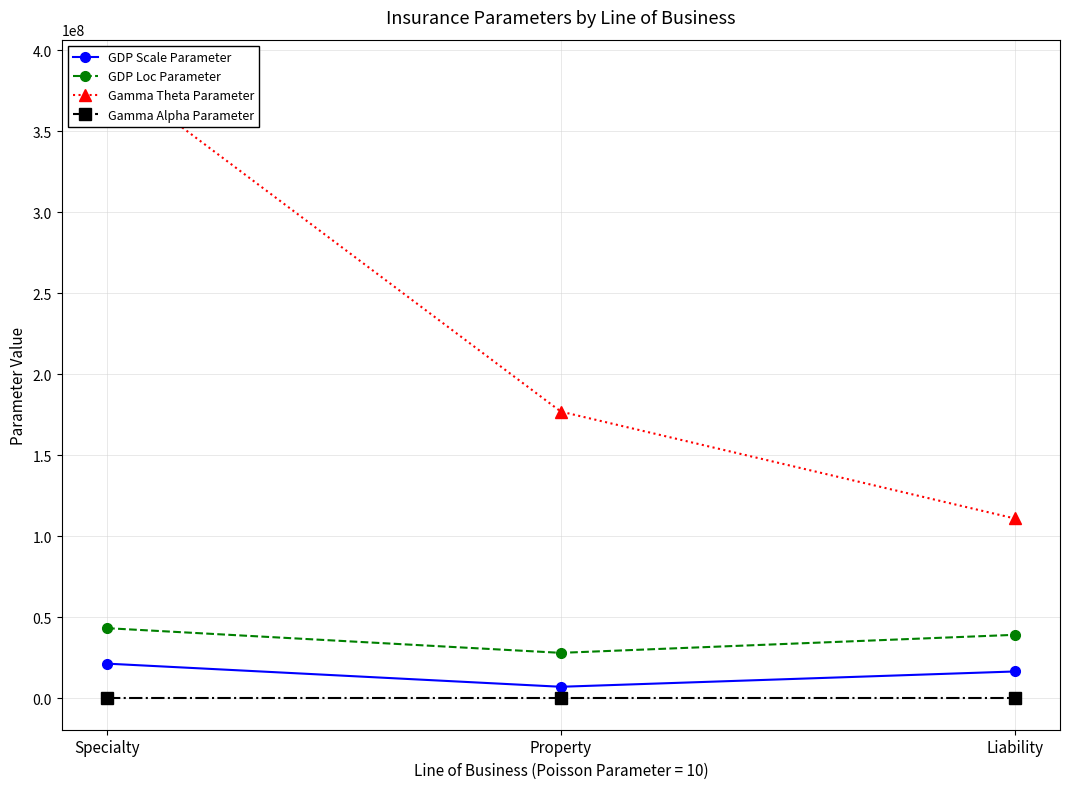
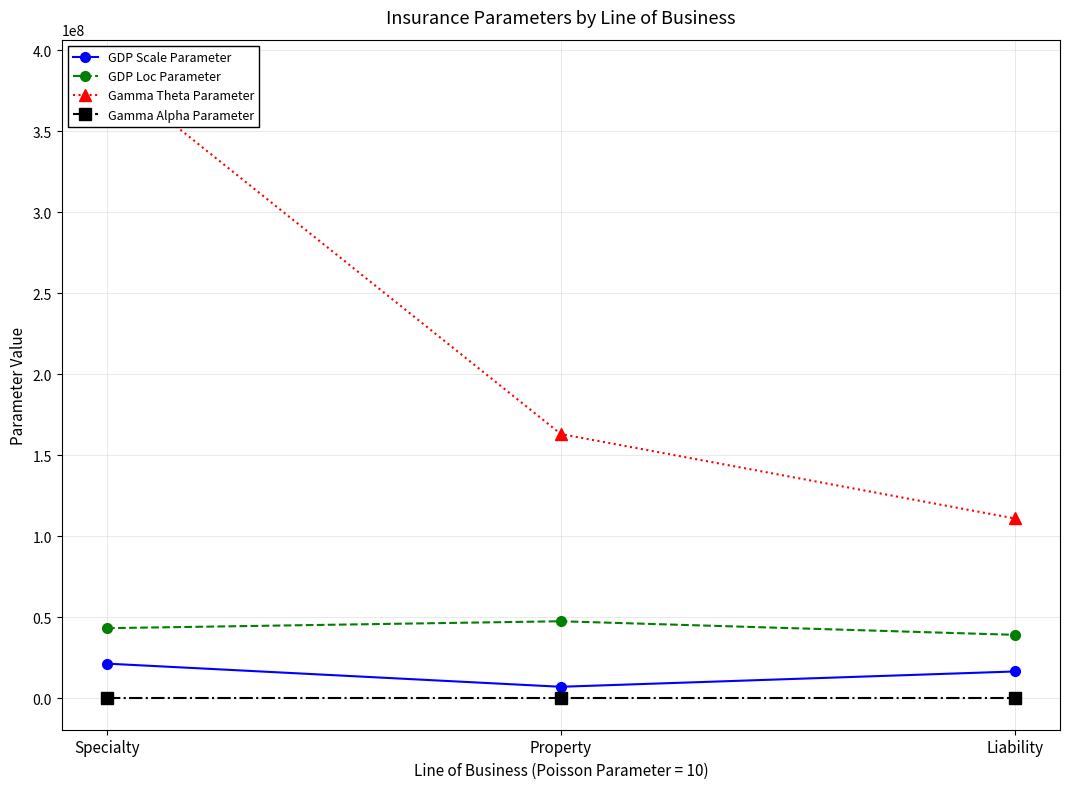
GDP Loc Parameter, Property: 28000000 -> 48000000
Gamma Theta Parameter, Property: 177000000 -> 163000000
